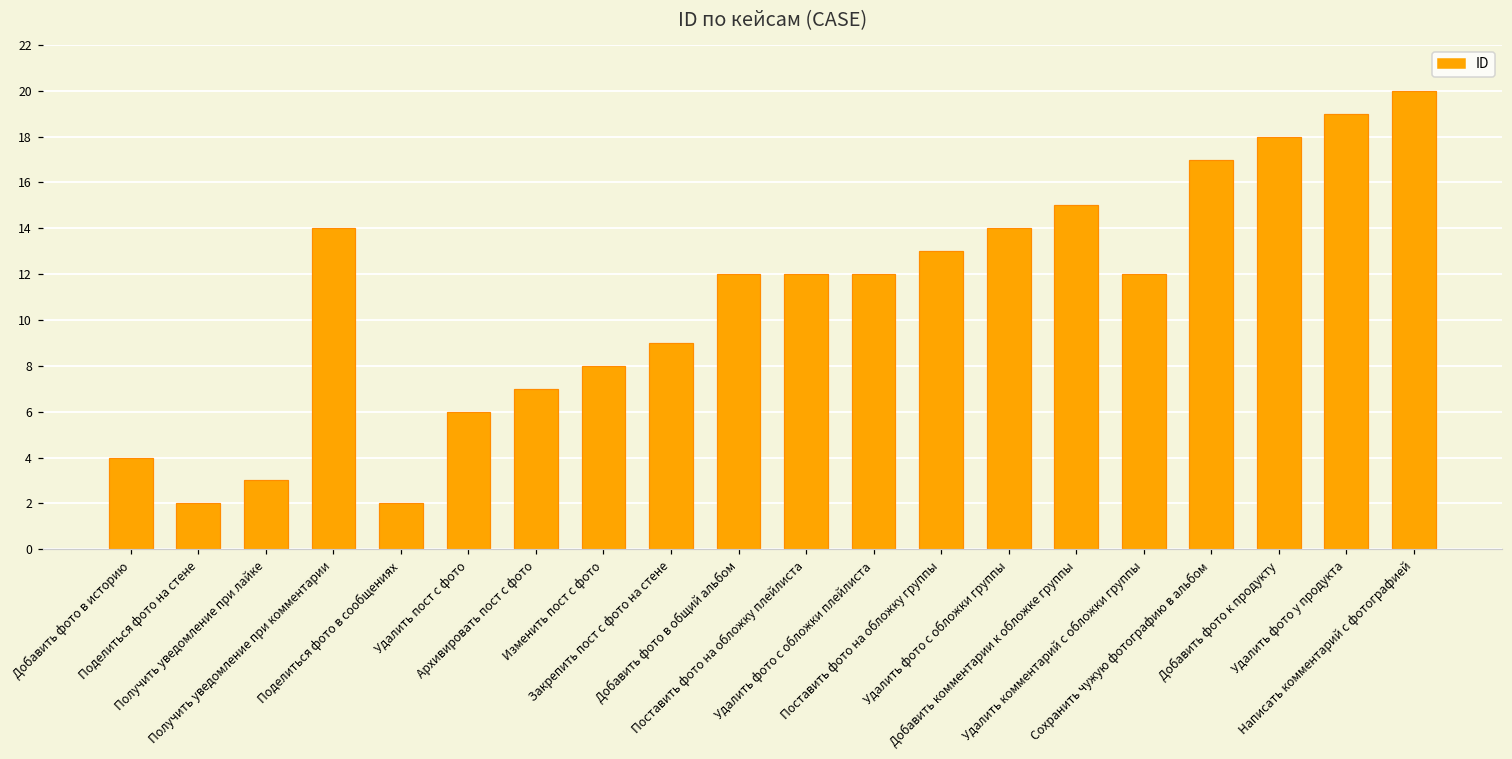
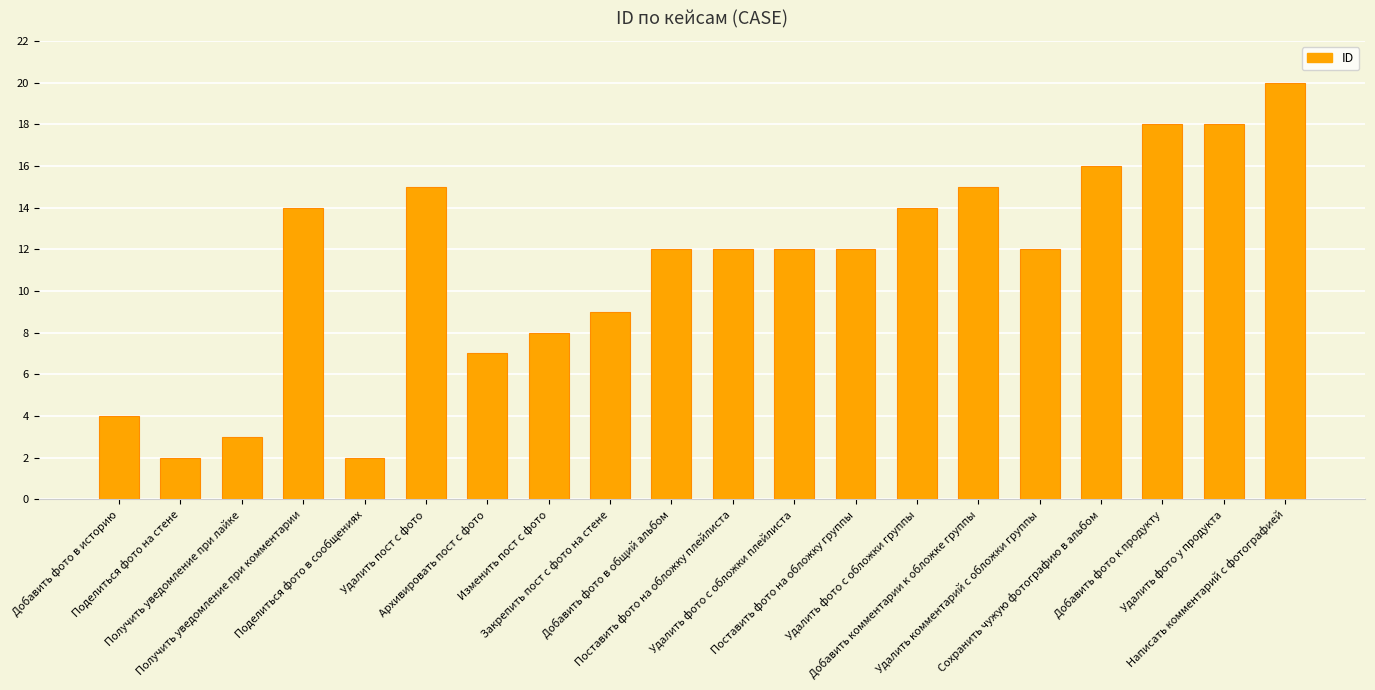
Удалить пост с фото: 6 -> 15
Поставить фото на обложку группы: 13 -> 12
Сохранить чужую фотографию в альбом: 17 -> 16
Удалить фото у продукта: 19 -> 18
